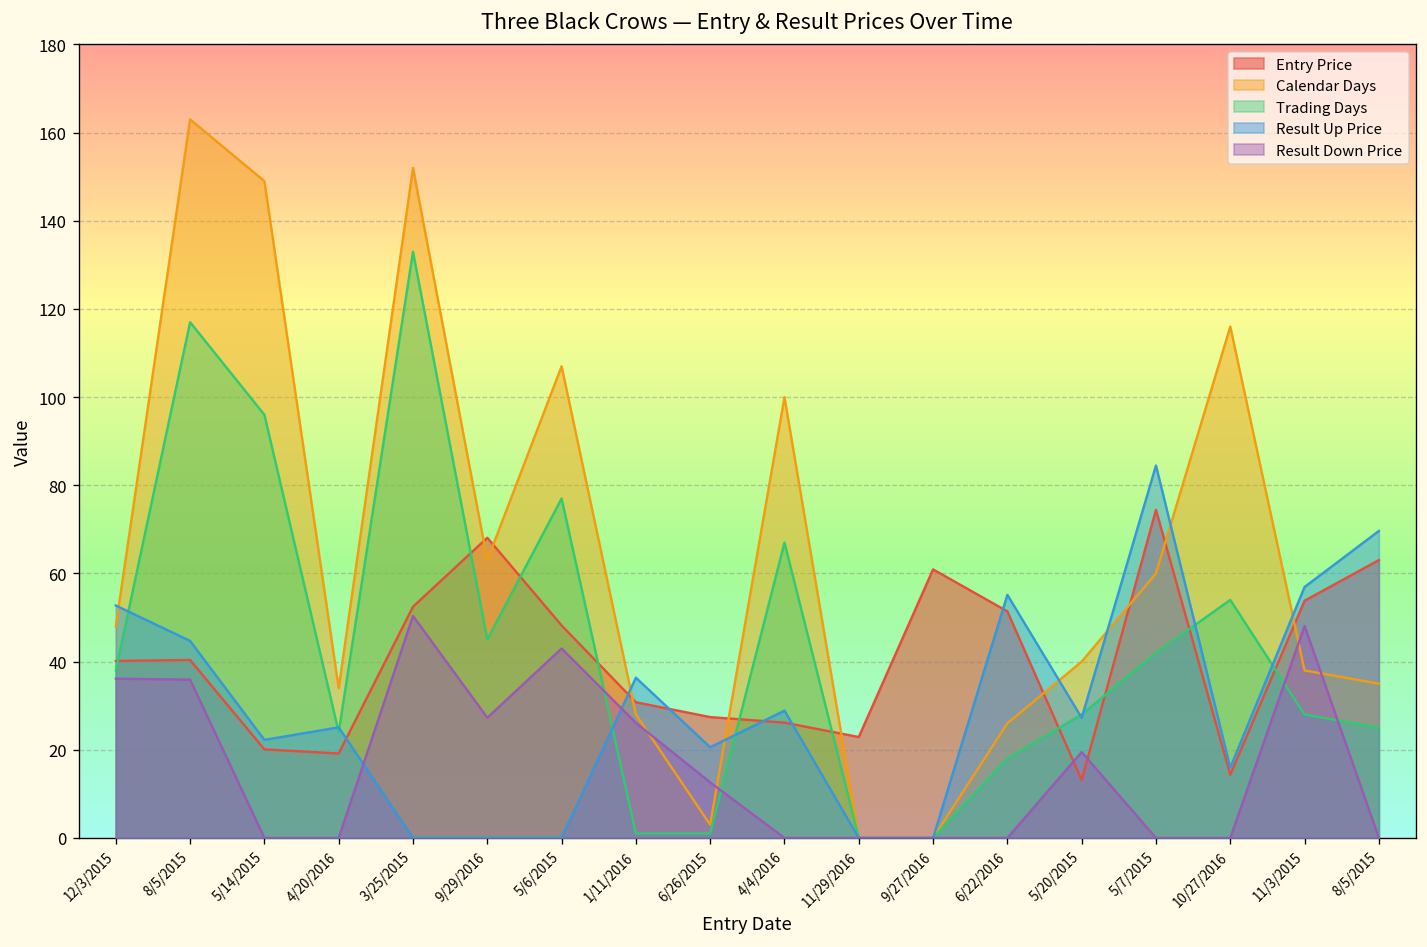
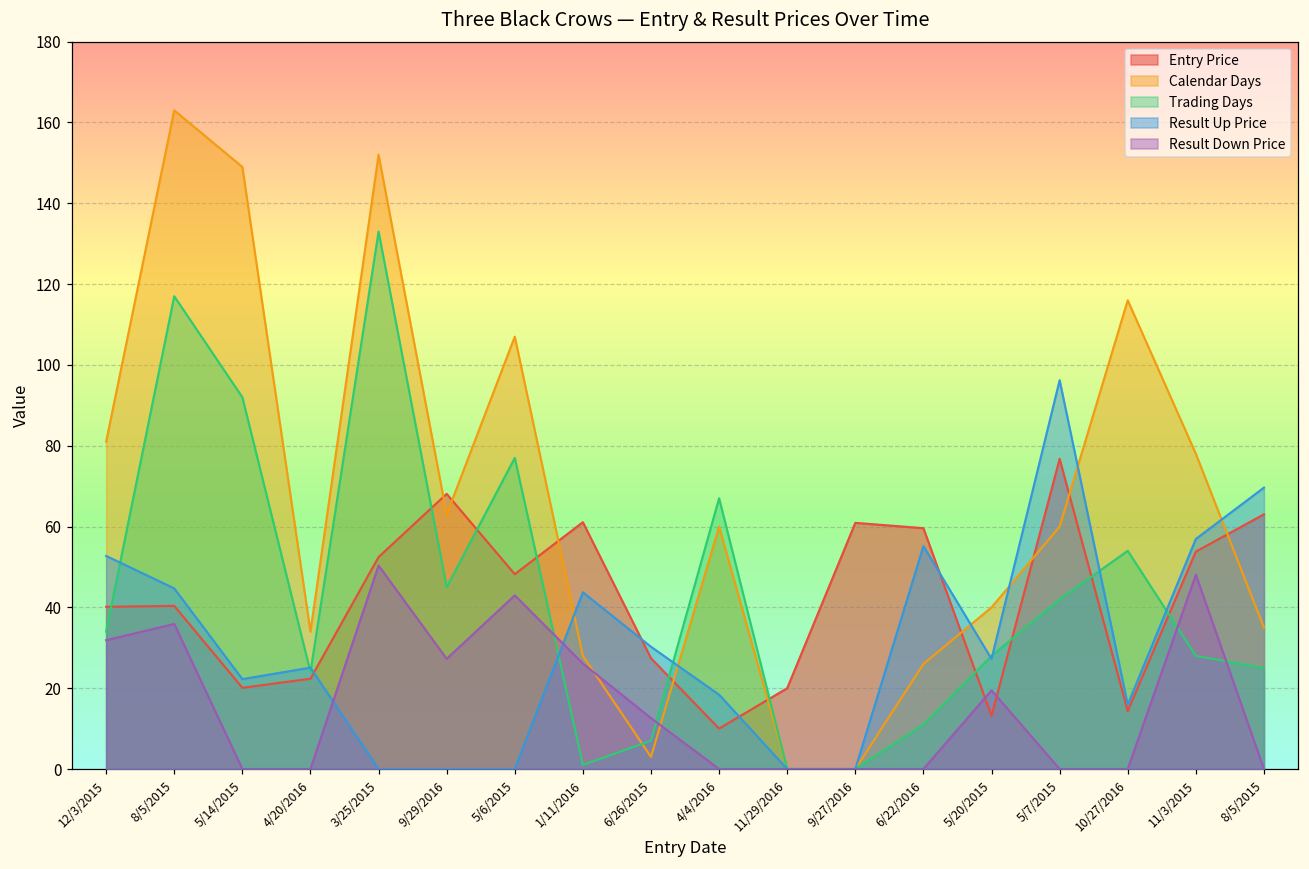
Calendar Days, 12/3/2015: 48 -> 81
Trading Days, 12/3/2015: 38 -> 34
Result Down Price, 12/3/2015: 36 -> 32
Trading Days, 5/14/2015: 96 -> 92
Entry Price, 4/20/2016: 19 -> 22
Entry Price, 1/11/2016: 31 -> 61
Result Up Price, 1/11/2016: 36 -> 44
Trading Days, 6/26/2015: 1 -> 7
Result Up Price, 6/26/2015: 21 -> 30
Entry Price, 4/4/2016: 26 -> 10
Calendar Days, 4/4/2016: 100 -> 60
Result Up Price, 4/4/2016: 29 -> 18
Entry Price, 11/29/2016: 23 -> 20
Entry Price, 6/22/2016: 51 -> 60
Trading Days, 6/22/2016: 18 -> 11
Entry Price, 5/7/2015: 74 -> 77
Result Up Price, 5/7/2015: 84 -> 96
Calendar Days, 11/3/2015: 38 -> 78
